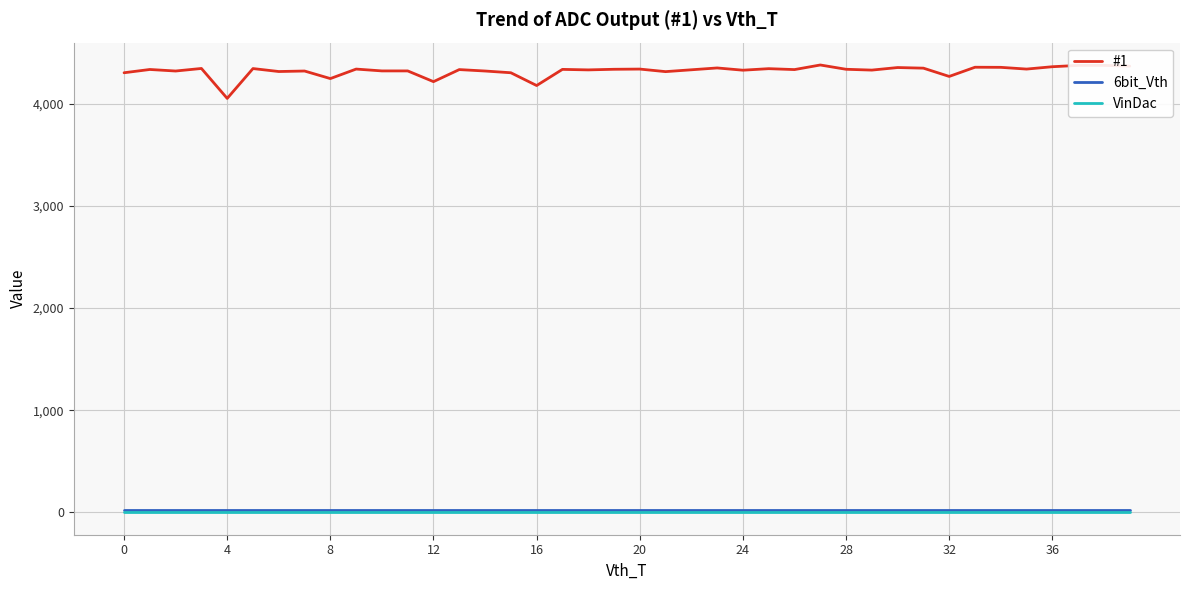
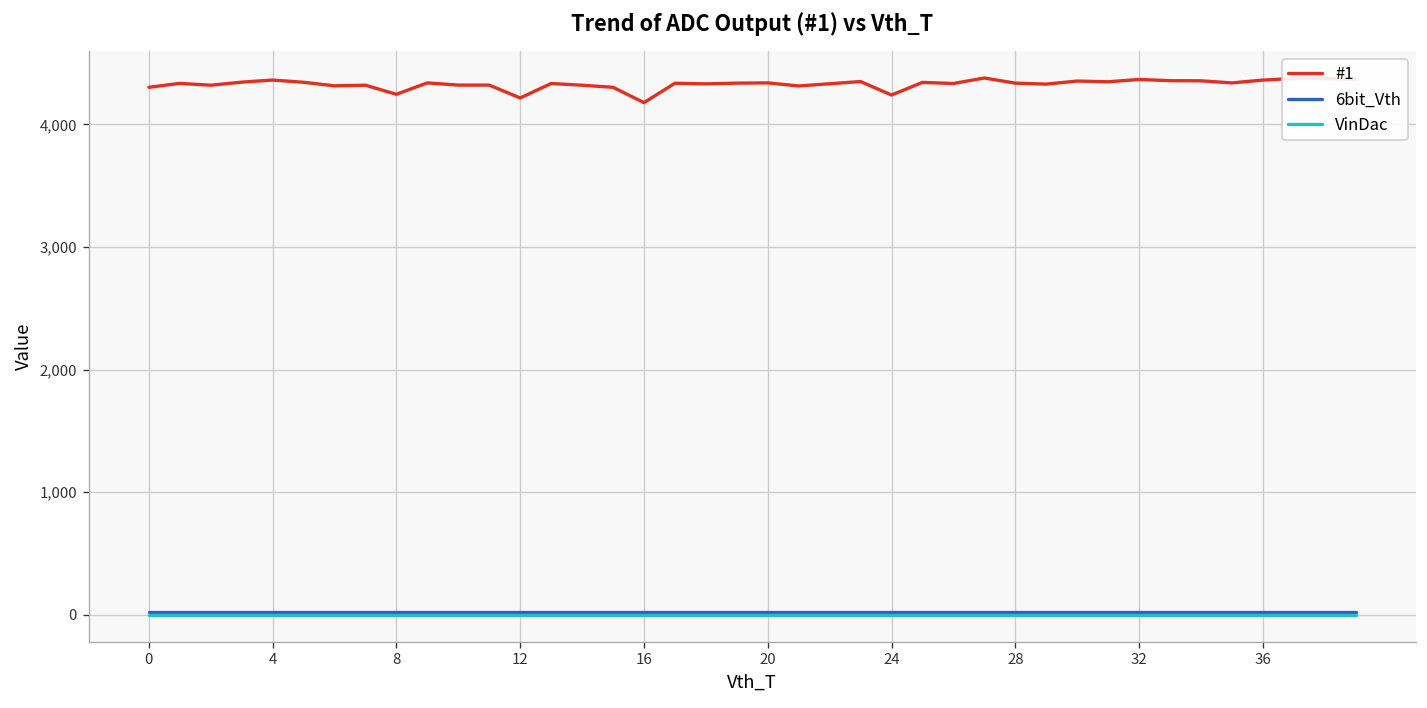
#1, 4: 4,050 -> 4,360
#1, 24: 4,330 -> 4,240
#1, 32: 4,270 -> 4,370
